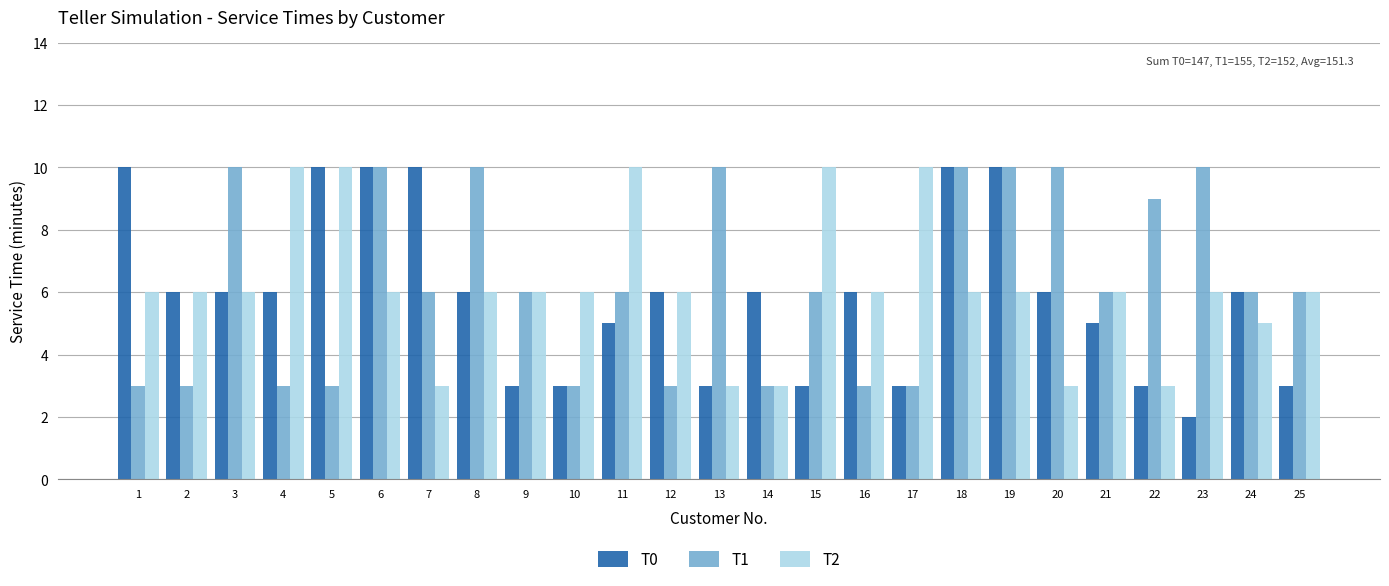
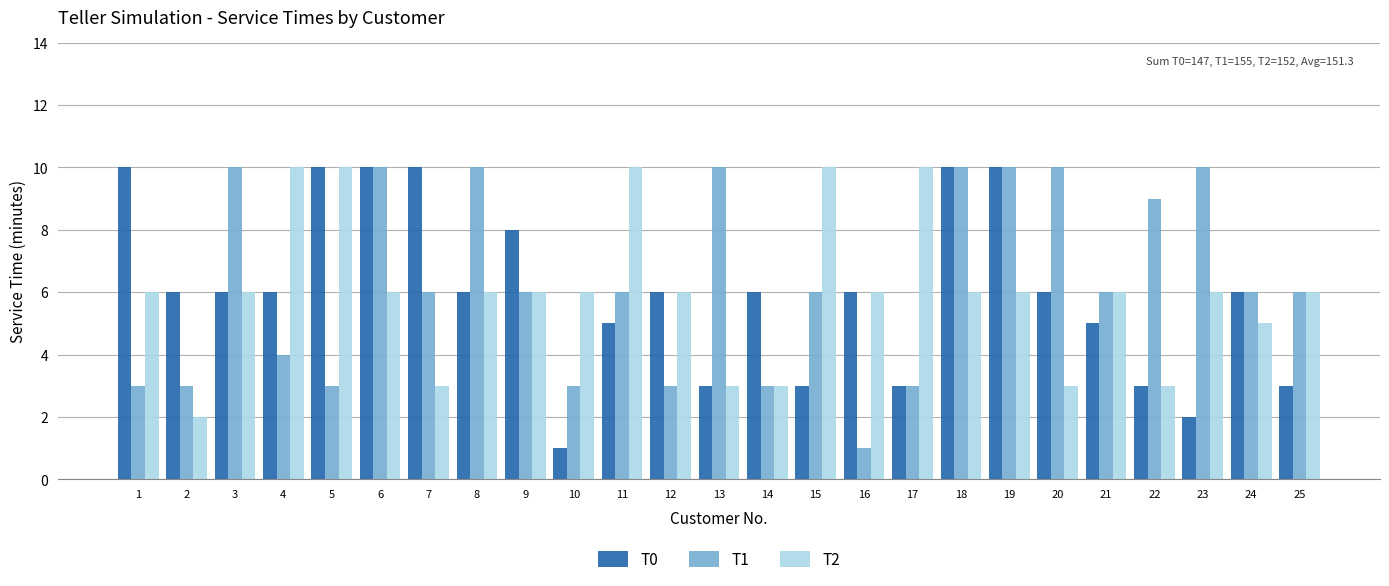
T2, 2: 6 -> 2
T1, 4: 3 -> 4
T0, 9: 3 -> 8
T0, 10: 3 -> 1
T1, 16: 3 -> 1
